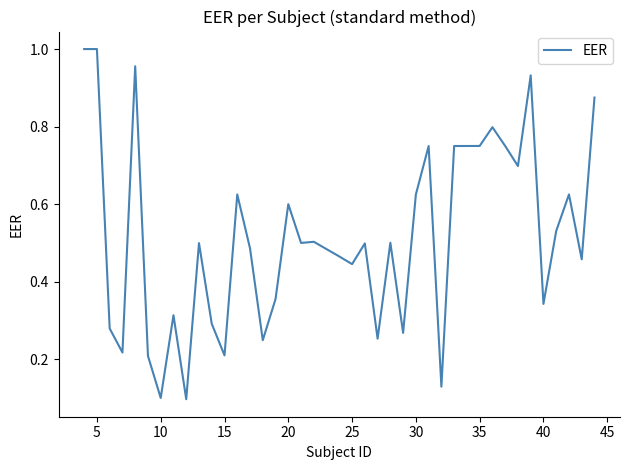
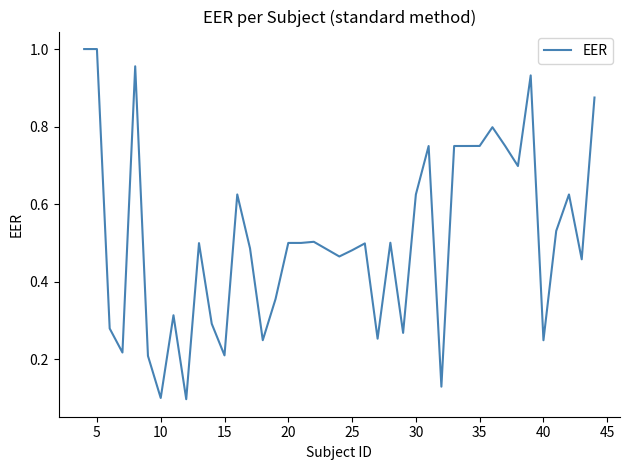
20: 0.6 -> 0.5
25: 0.45 -> 0.48
40: 0.34 -> 0.25
